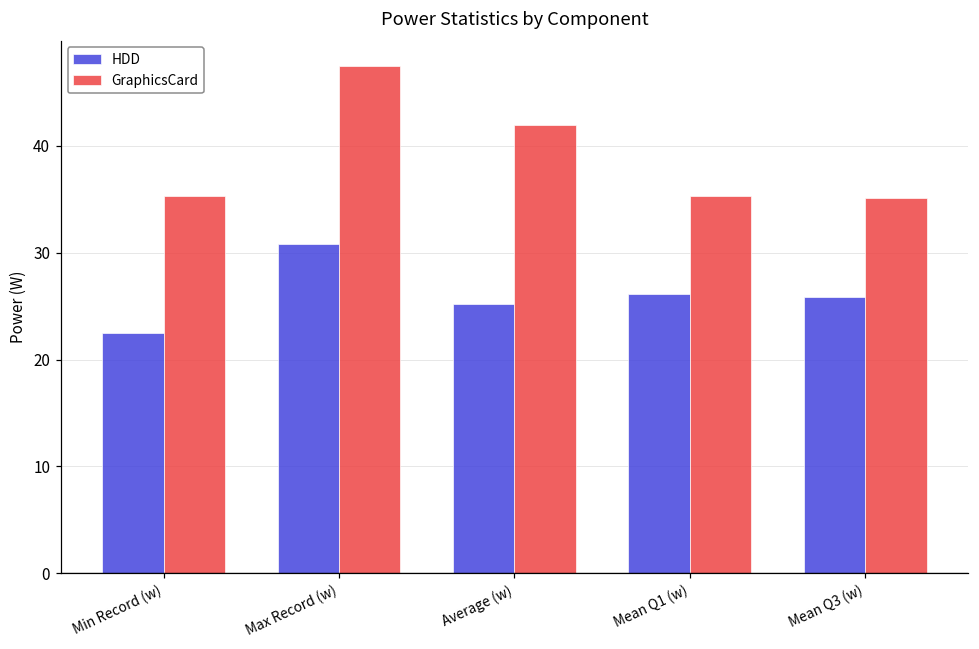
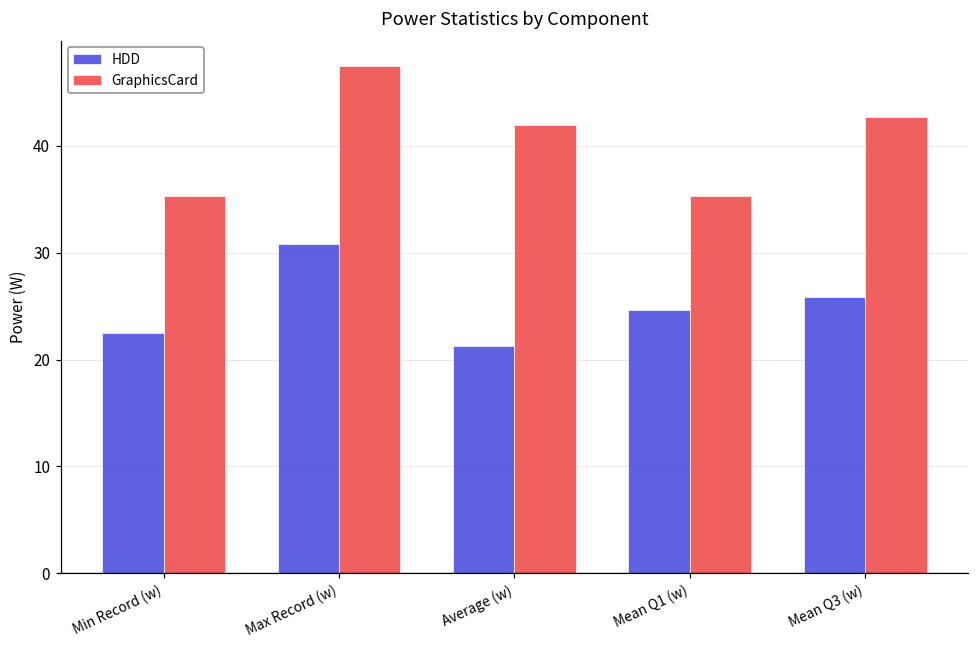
HDD, Average (w): 25 -> 21
HDD, Mean Q1 (w): 26 -> 25
GraphicsCard, Mean Q3 (w): 35 -> 43
